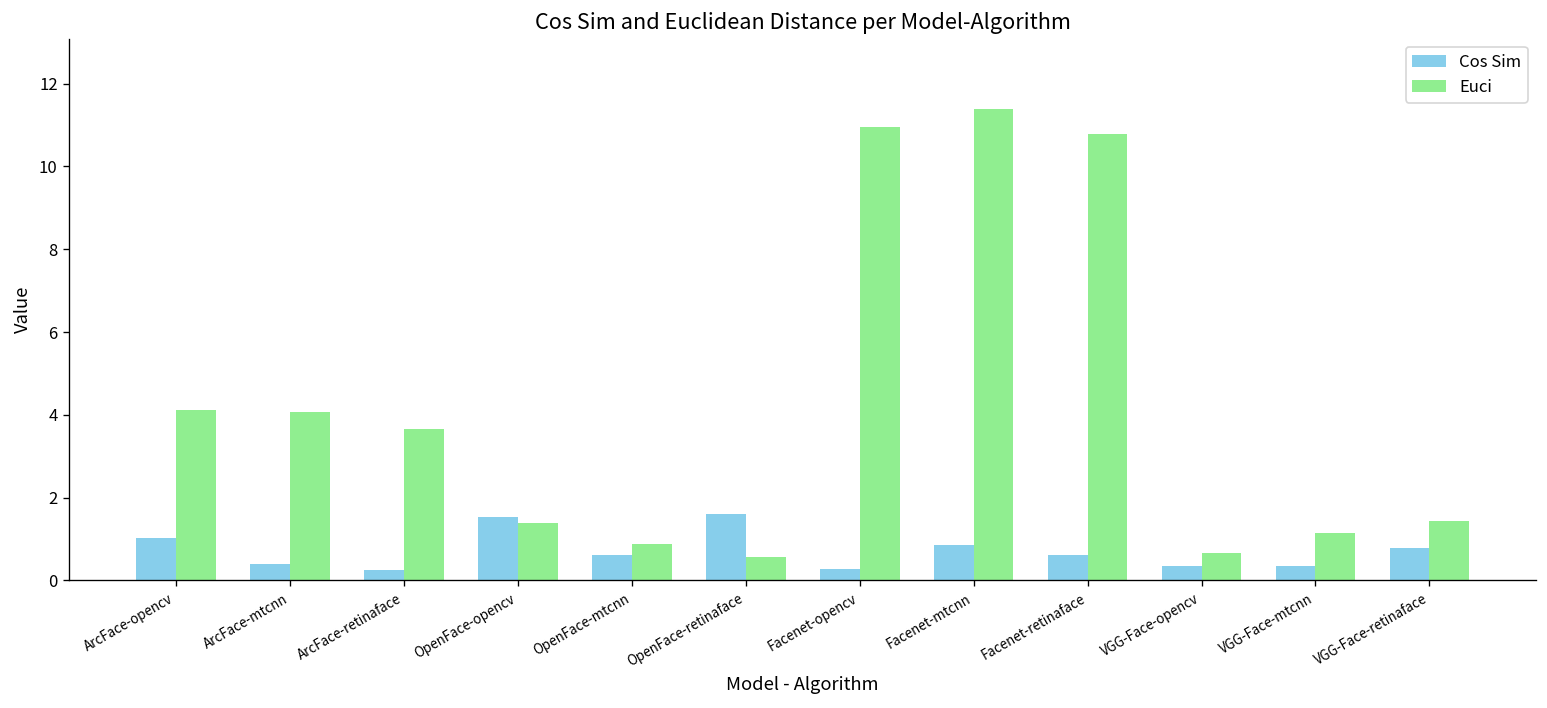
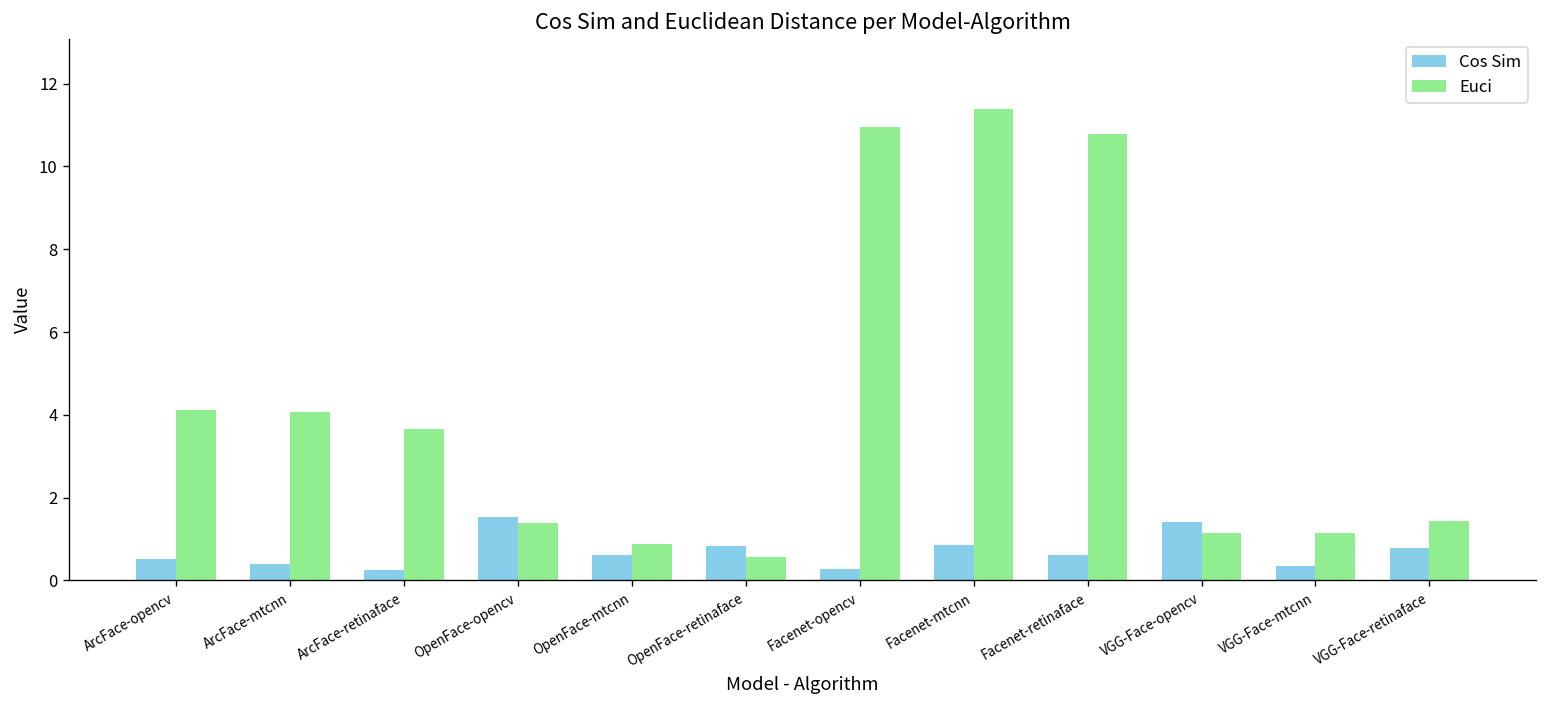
Cos Sim, ArcFace-opencv: 1.0 -> 0.5
Cos Sim, OpenFace-retinaface: 1.6 -> 0.8
Cos Sim, VGG-Face-opencv: 0.3 -> 1.4
Euci, VGG-Face-opencv: 0.7 -> 1.1
